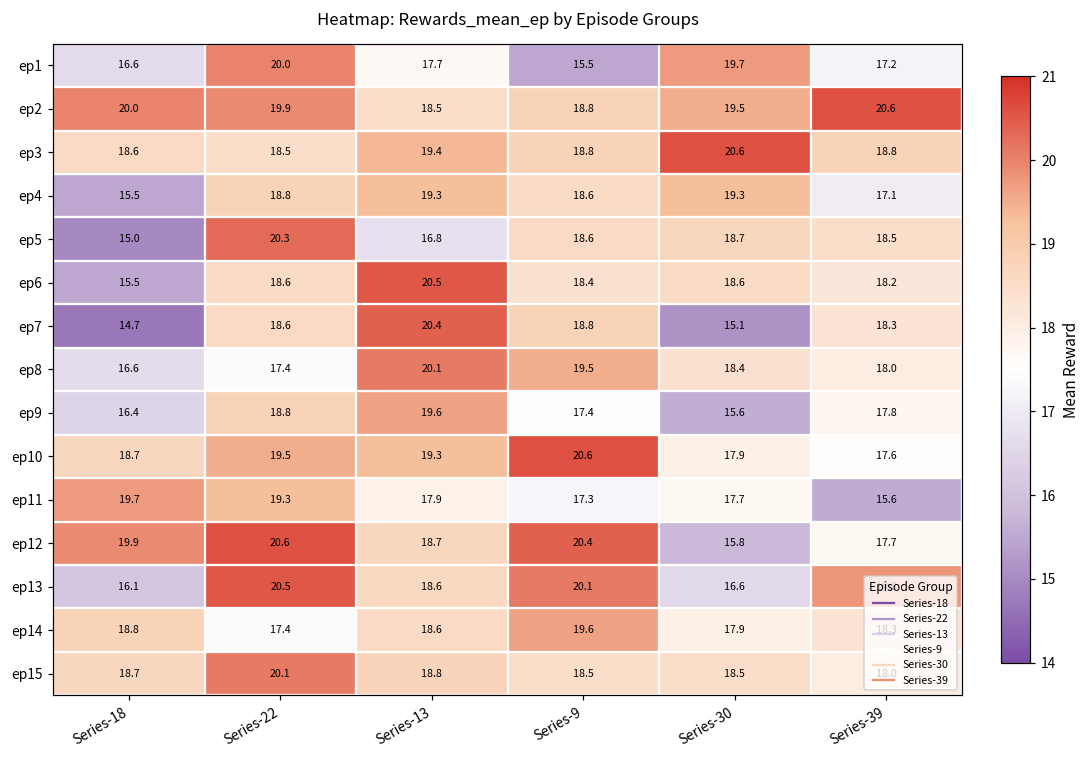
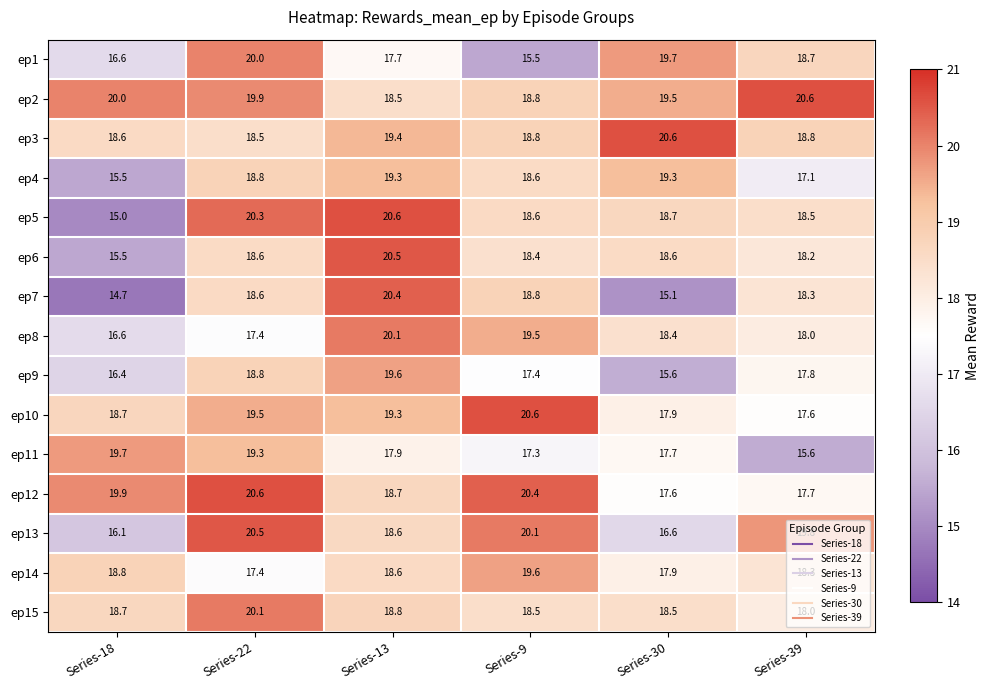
ep1, Series-39: 17.2 -> 18.7
ep5, Series-13: 16.8 -> 20.6
ep12, Series-30: 15.8 -> 17.6
